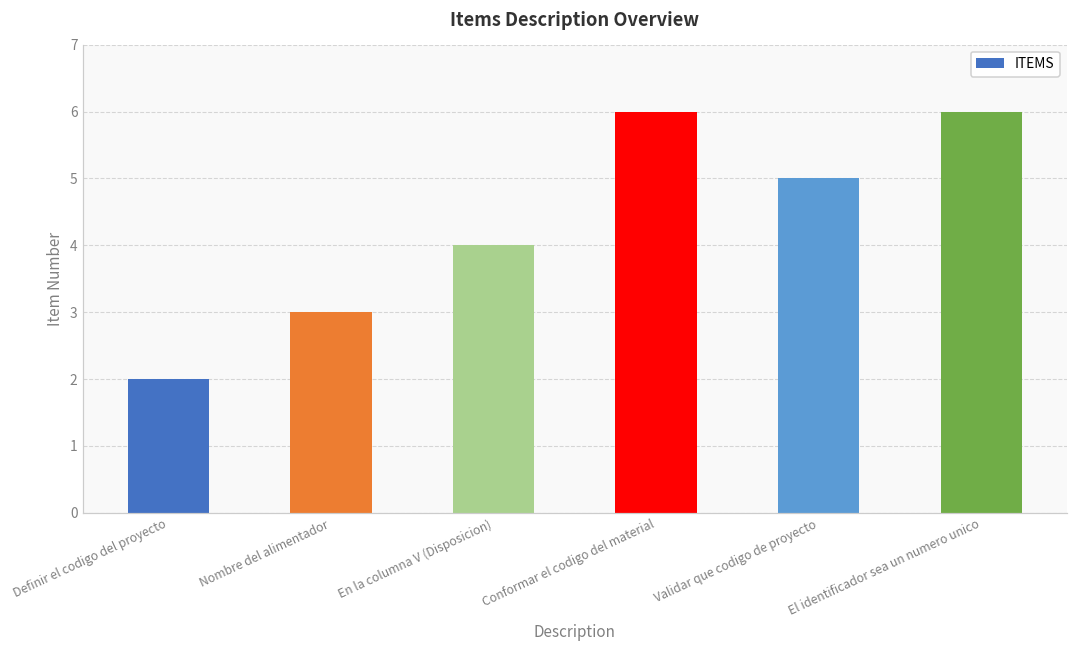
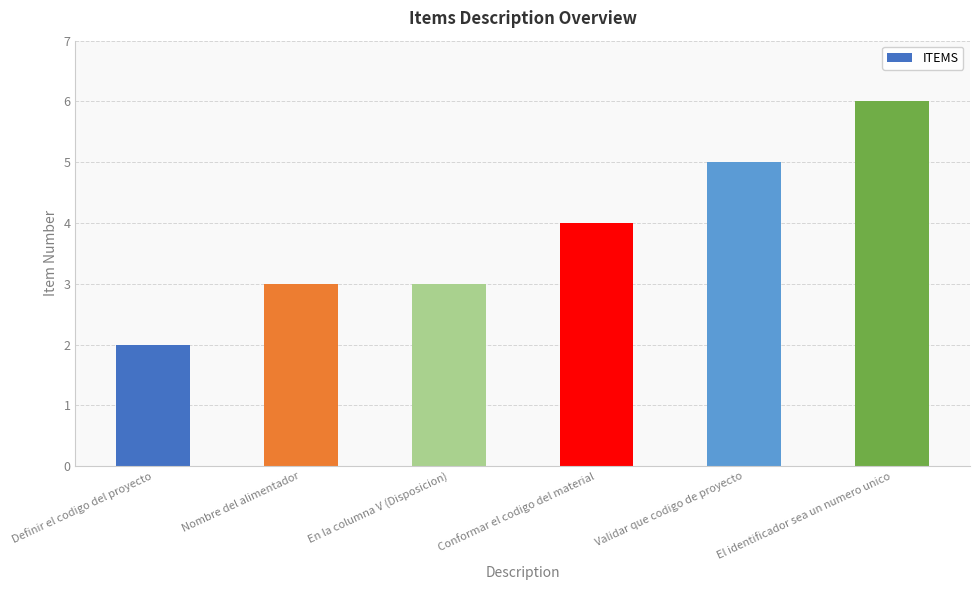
En la columna V (Disposicion): 4 -> 3
Conformar el codigo del material: 6 -> 4
